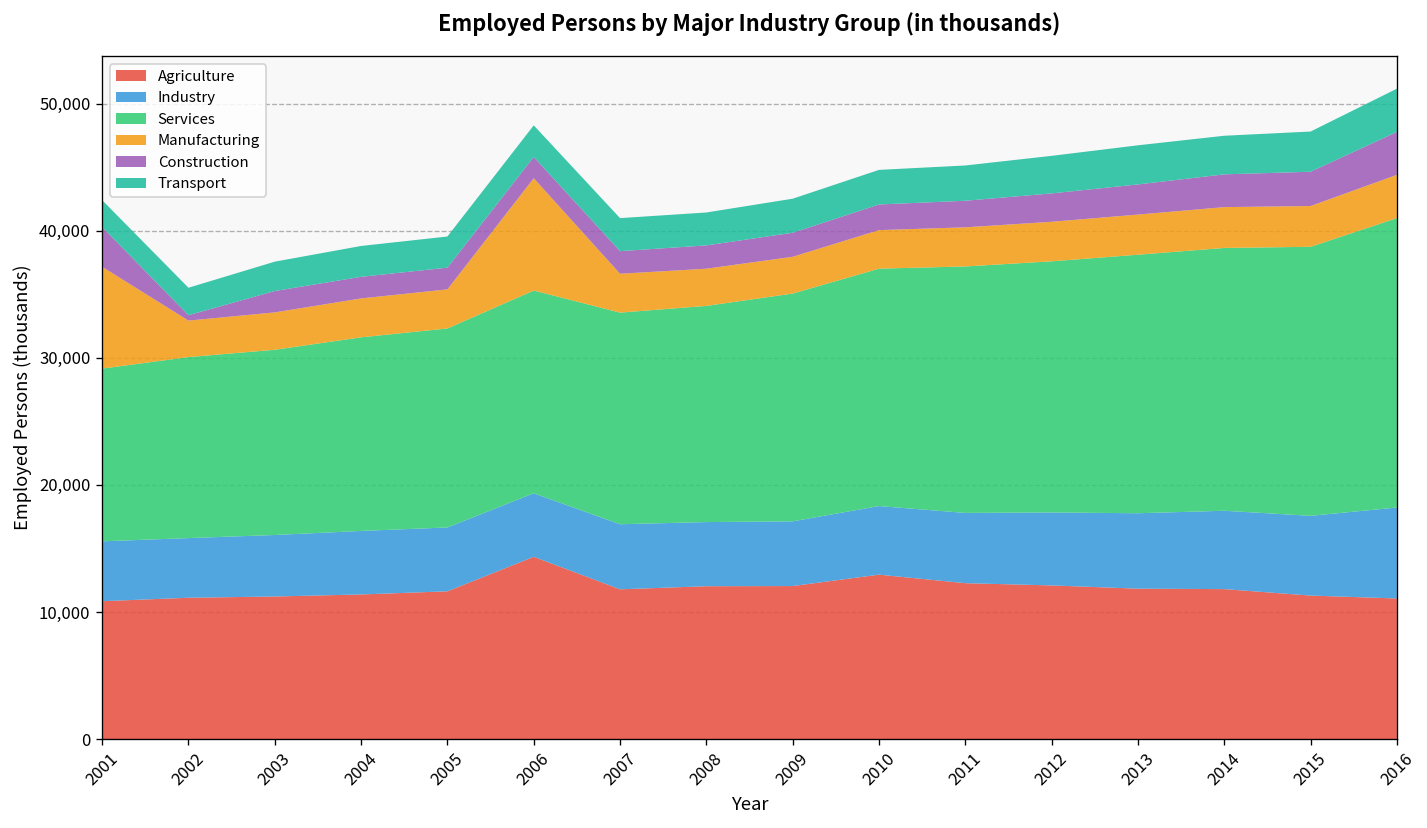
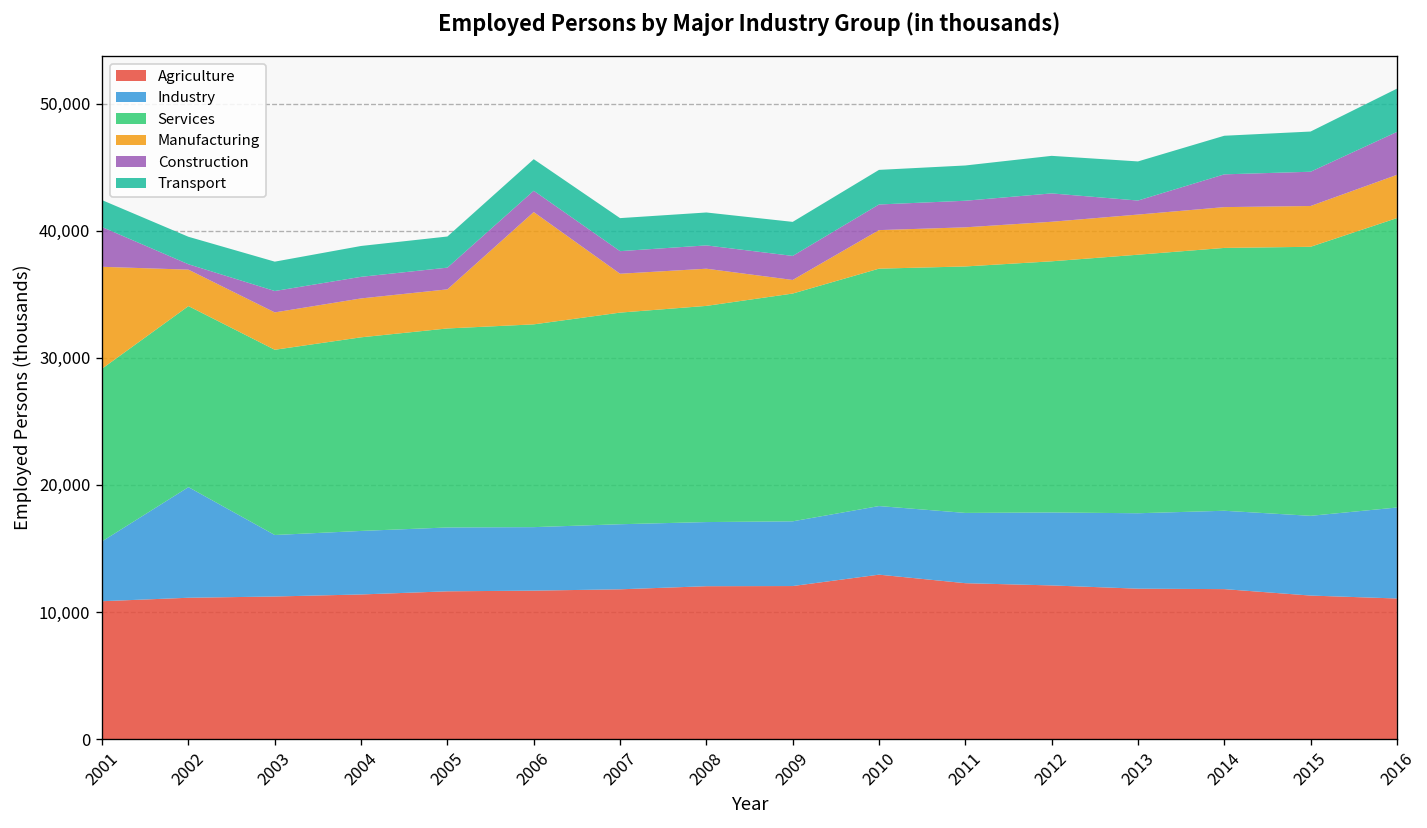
Industry, 2002: 4,700 -> 8,700
Agriculture, 2006: 14,300 -> 11,700
Manufacturing, 2009: 2,900 -> 1,100
Construction, 2013: 2,400 -> 1,100
